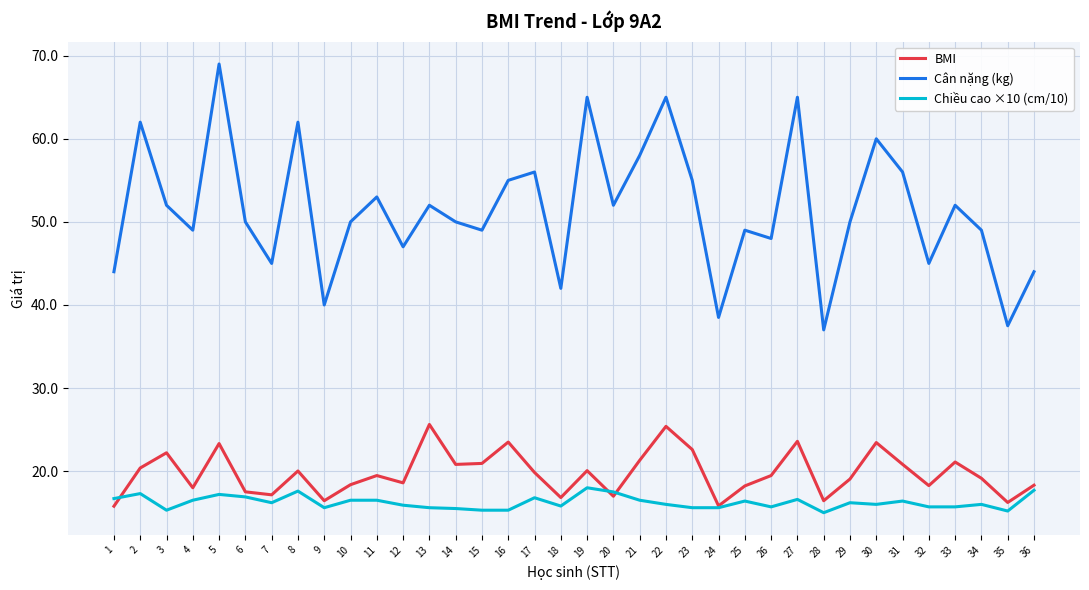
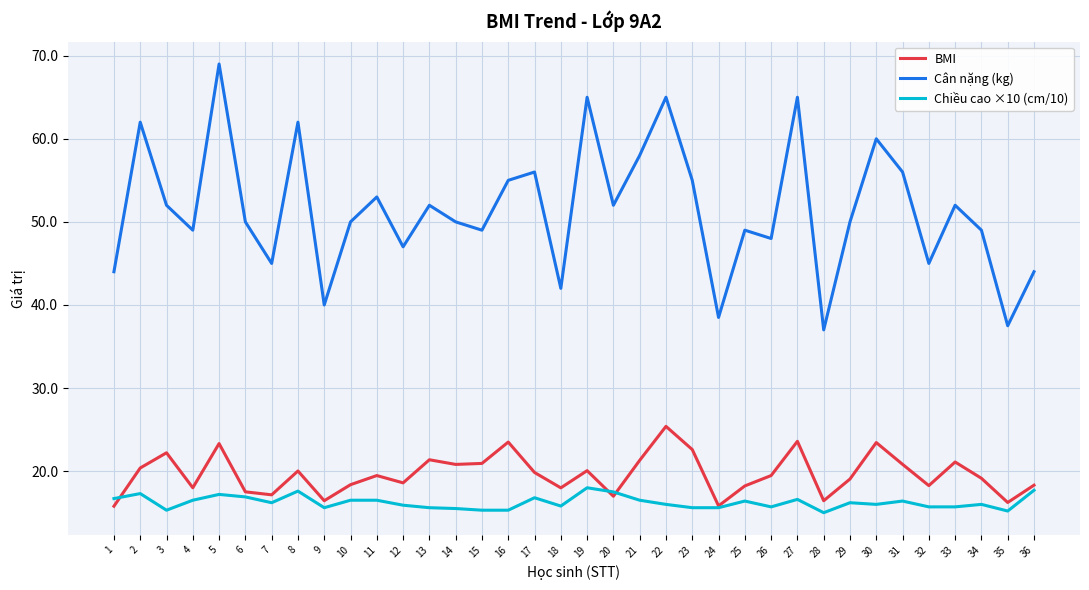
BMI, 13: 26 -> 21
BMI, 18: 17 -> 18
